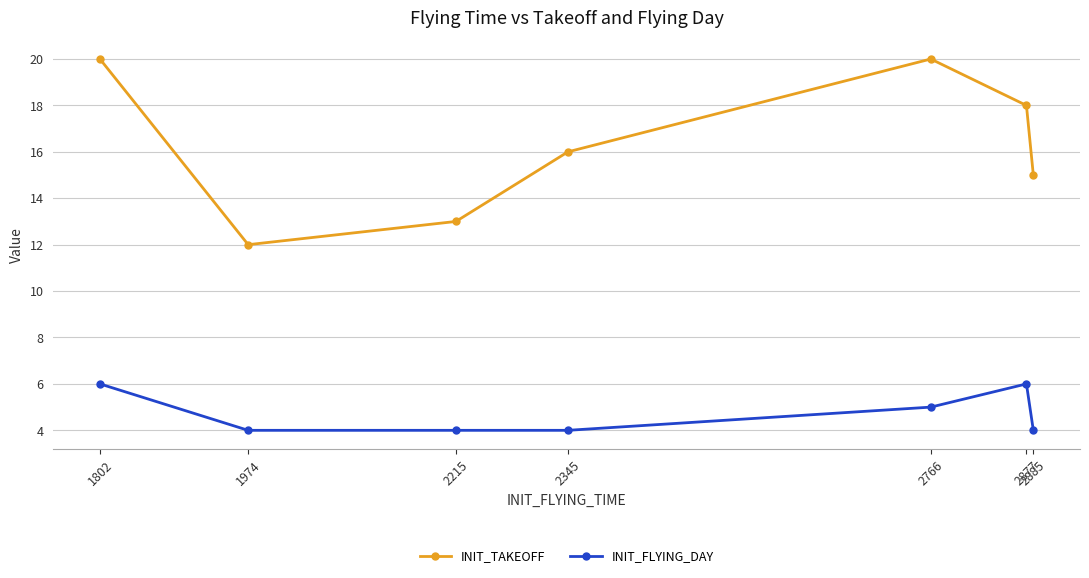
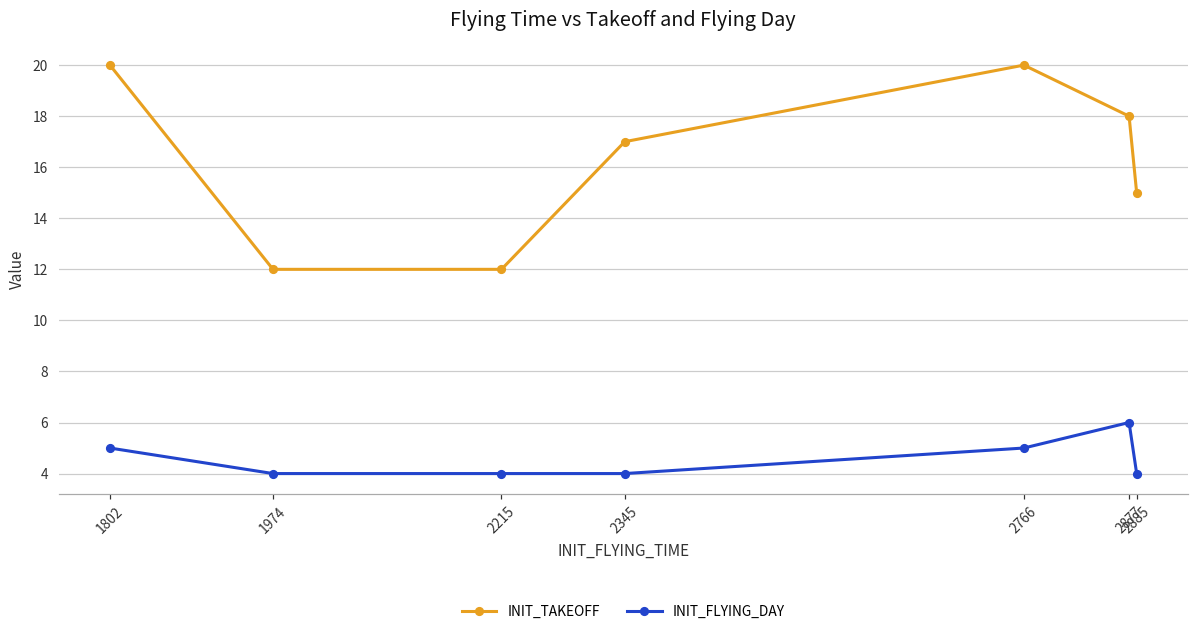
INIT_FLYING_DAY, 1802: 6 -> 5
INIT_TAKEOFF, 2215: 13 -> 12
INIT_TAKEOFF, 2345: 16 -> 17
